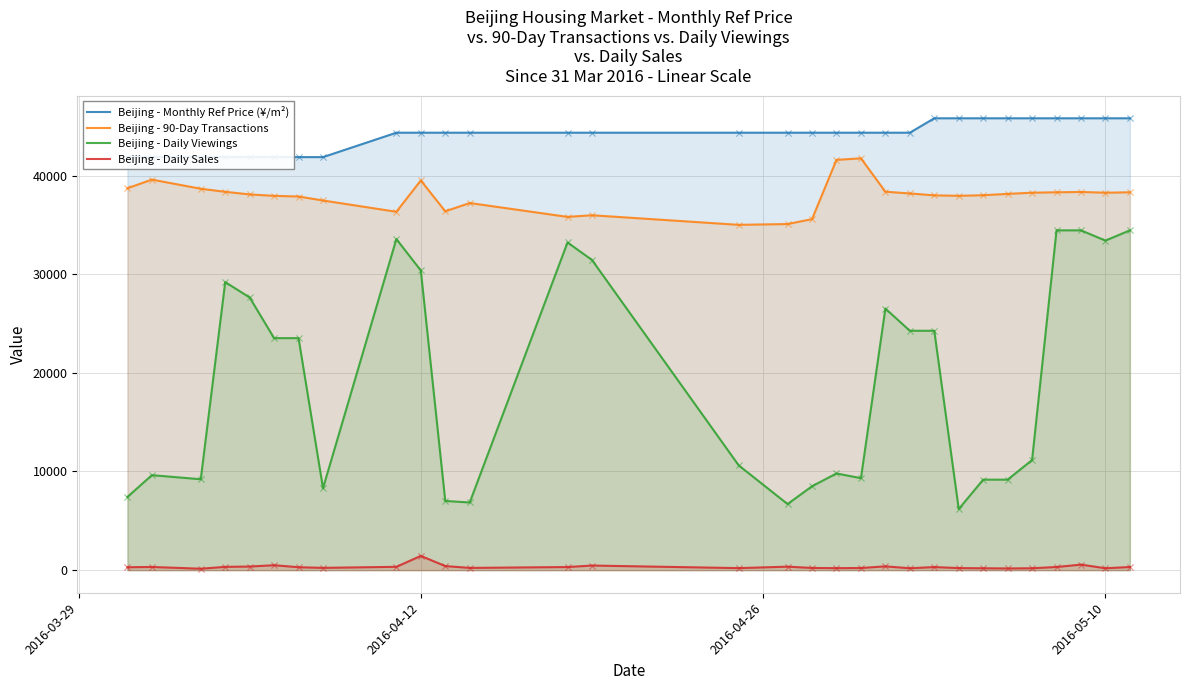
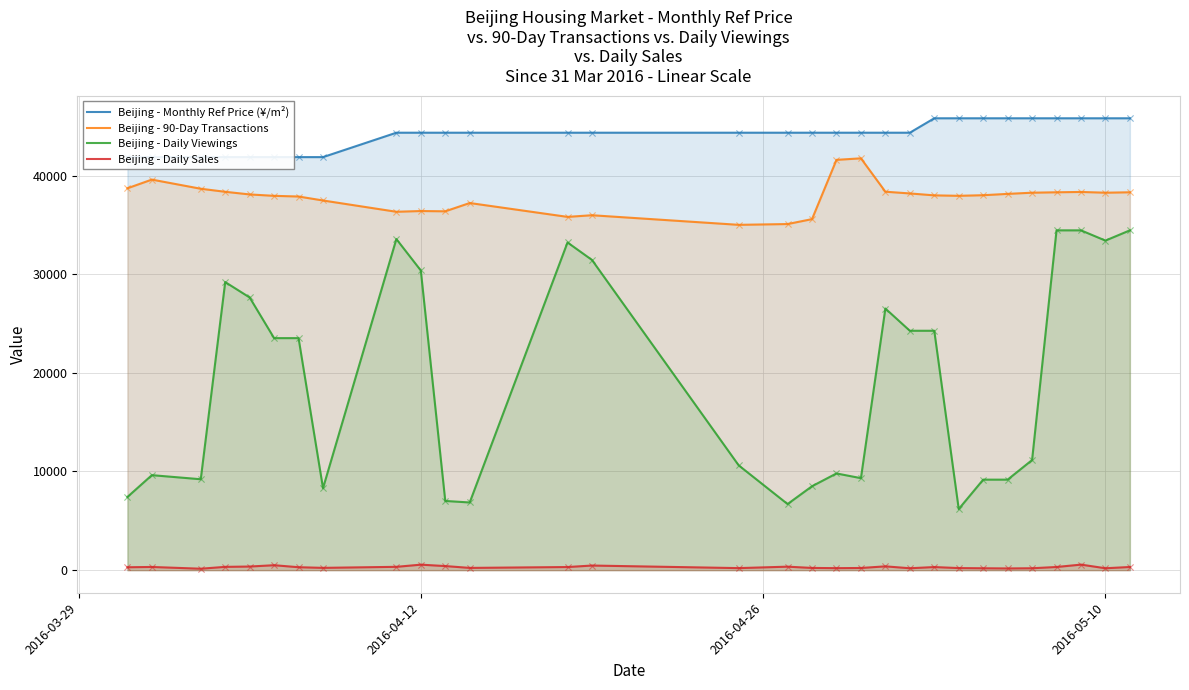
Beijing - 90-Day Transactions, 2016-04-12: 40000 -> 36000
Beijing - Daily Sales, 2016-04-12: 1400 -> 600
